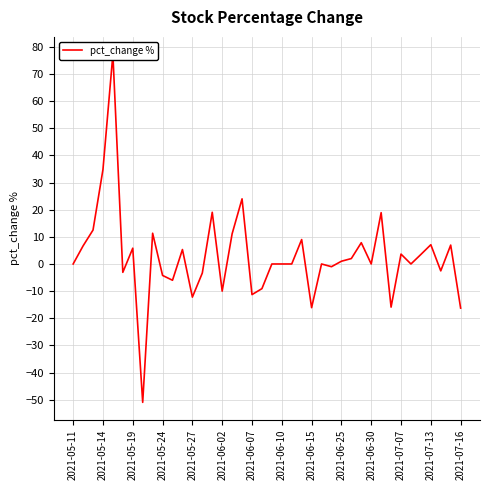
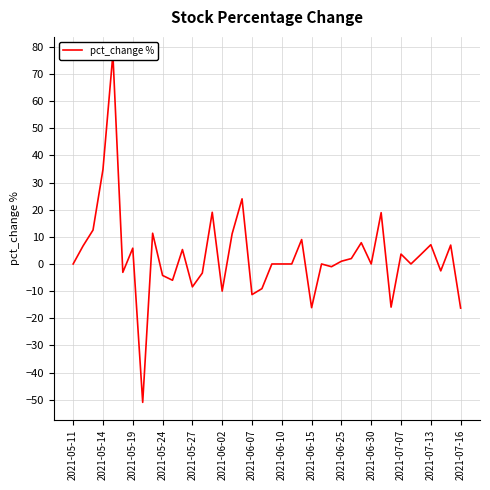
2021-05-27: -12 -> -8
